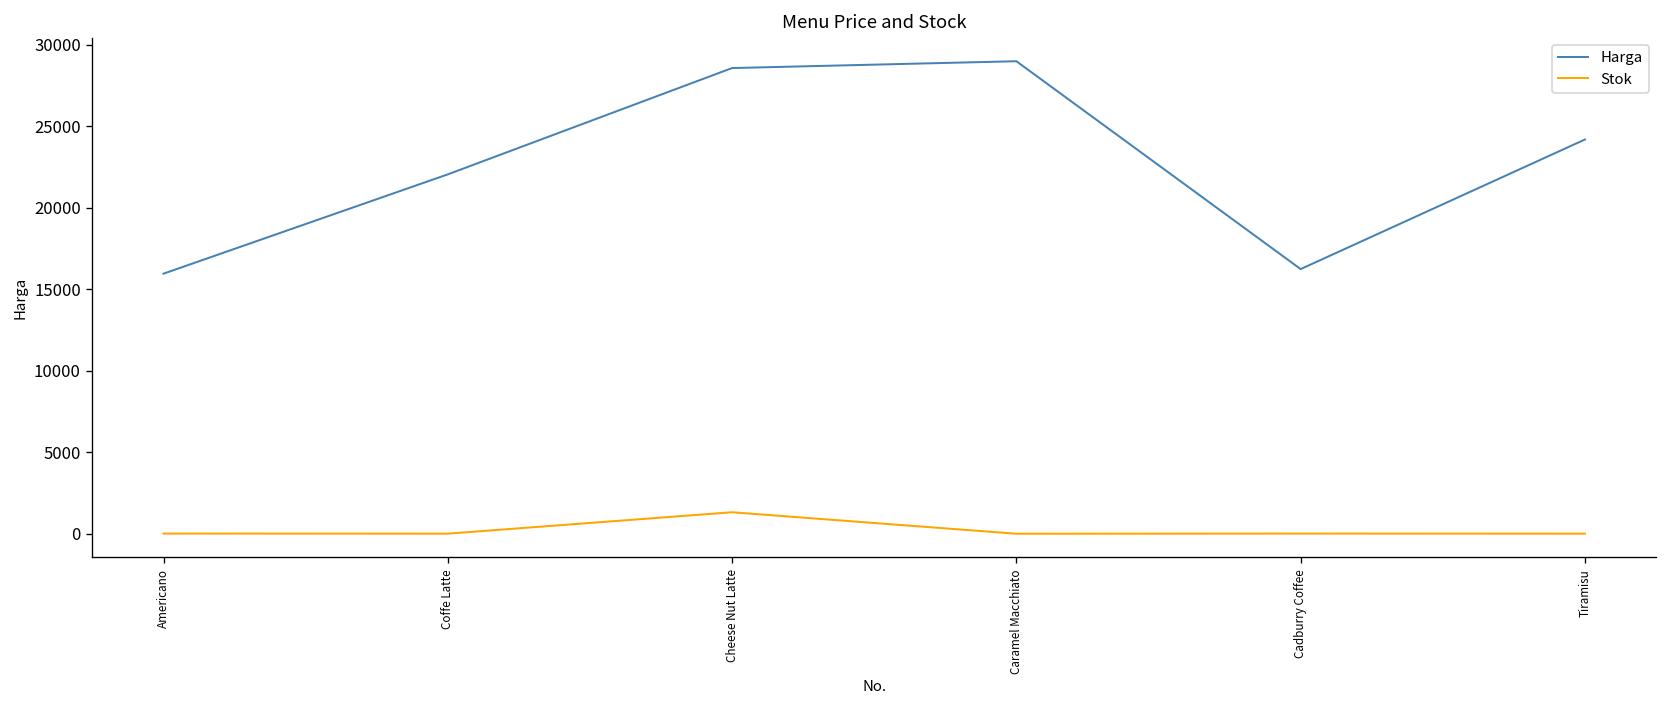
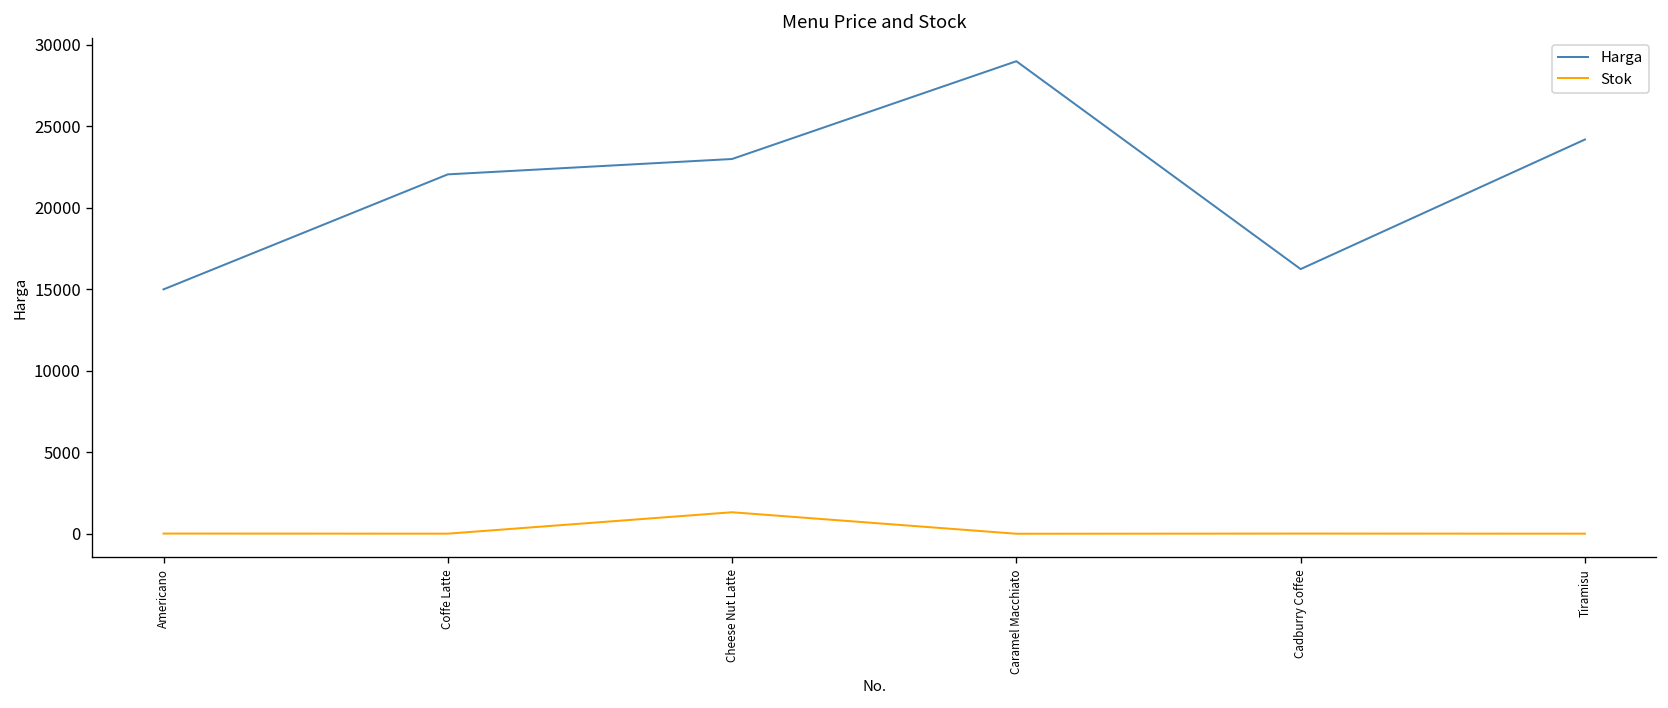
Harga, Americano: 16000 -> 15000
Harga, Cheese Nut Latte: 28600 -> 23000
